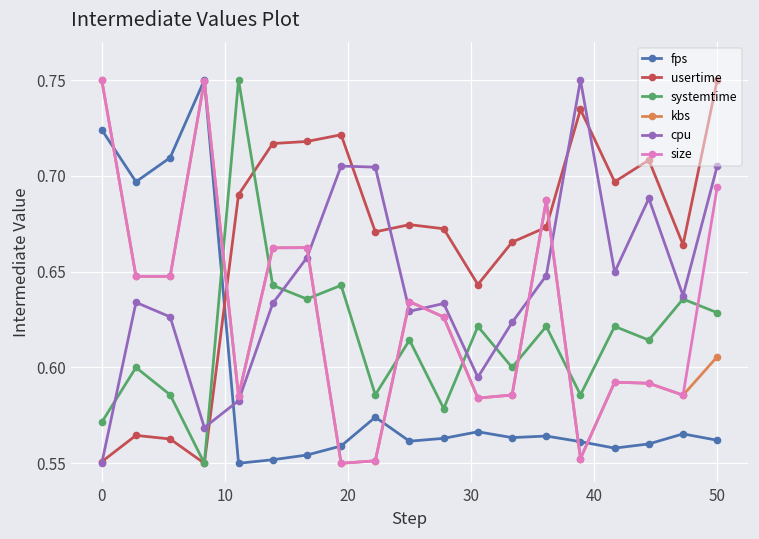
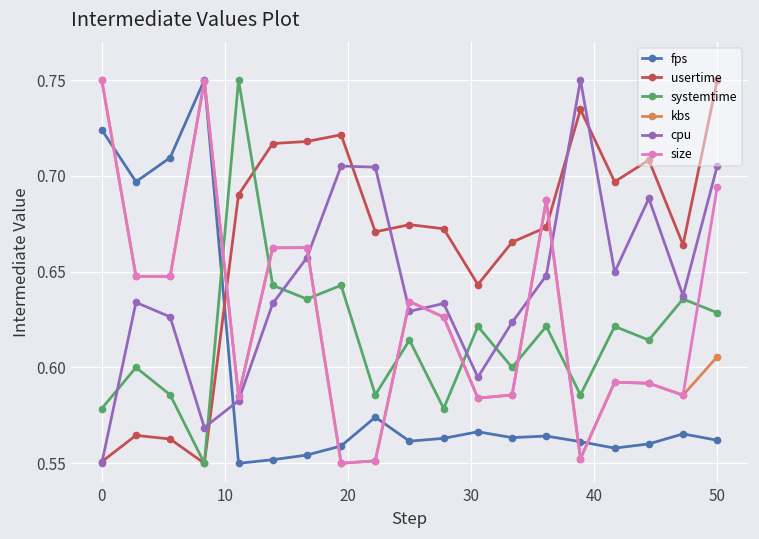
systemtime, 0: 0.571 -> 0.579
